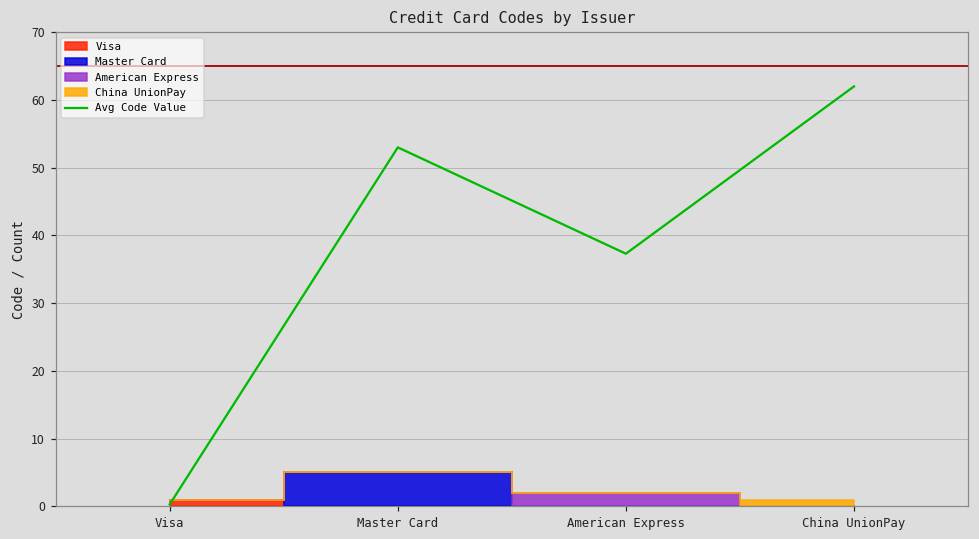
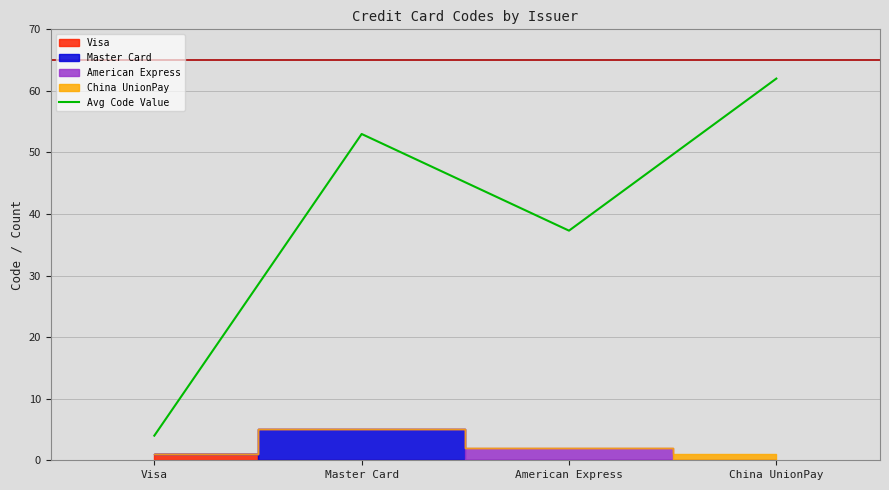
Avg Code Value, Visa: 0 -> 4
